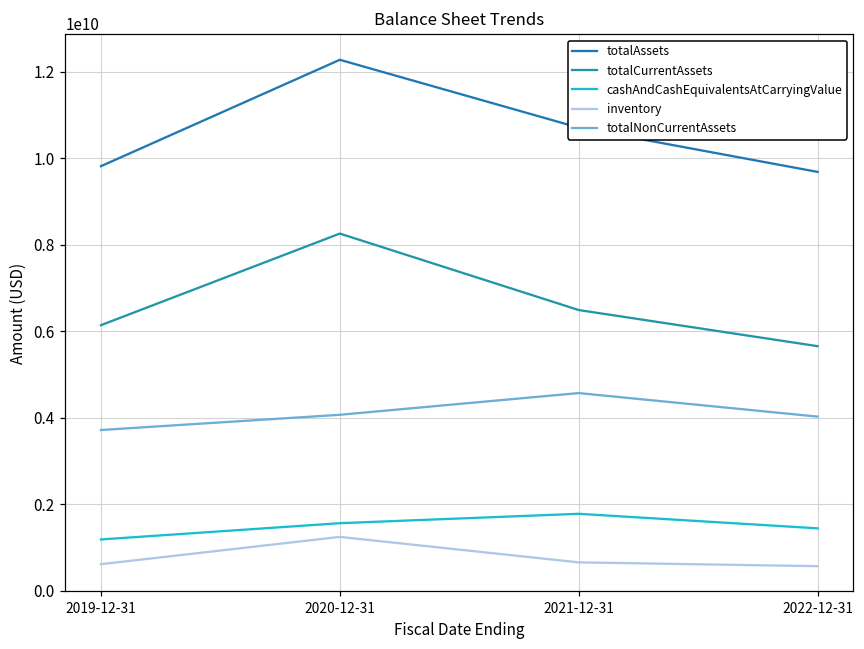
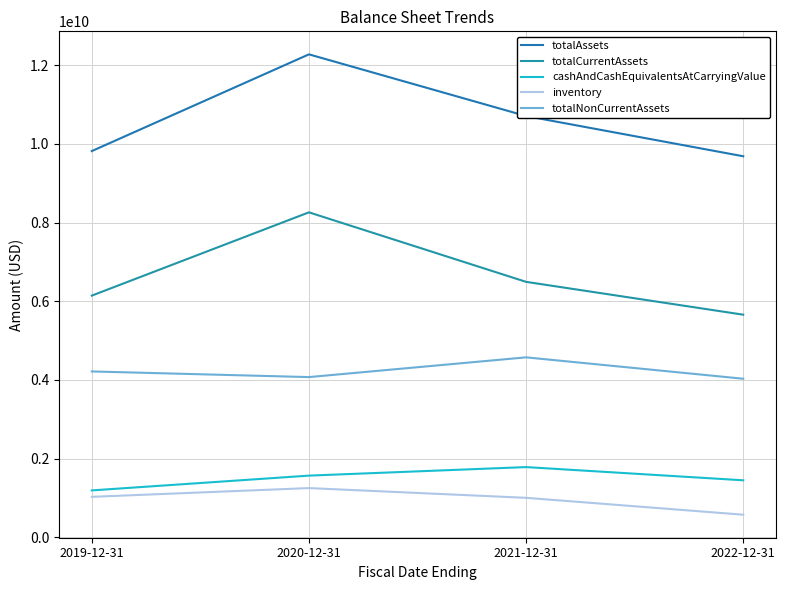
inventory, 2019-12-31: 600000000 -> 1000000000
totalNonCurrentAssets, 2019-12-31: 3700000000 -> 4200000000
inventory, 2021-12-31: 700000000 -> 1000000000
